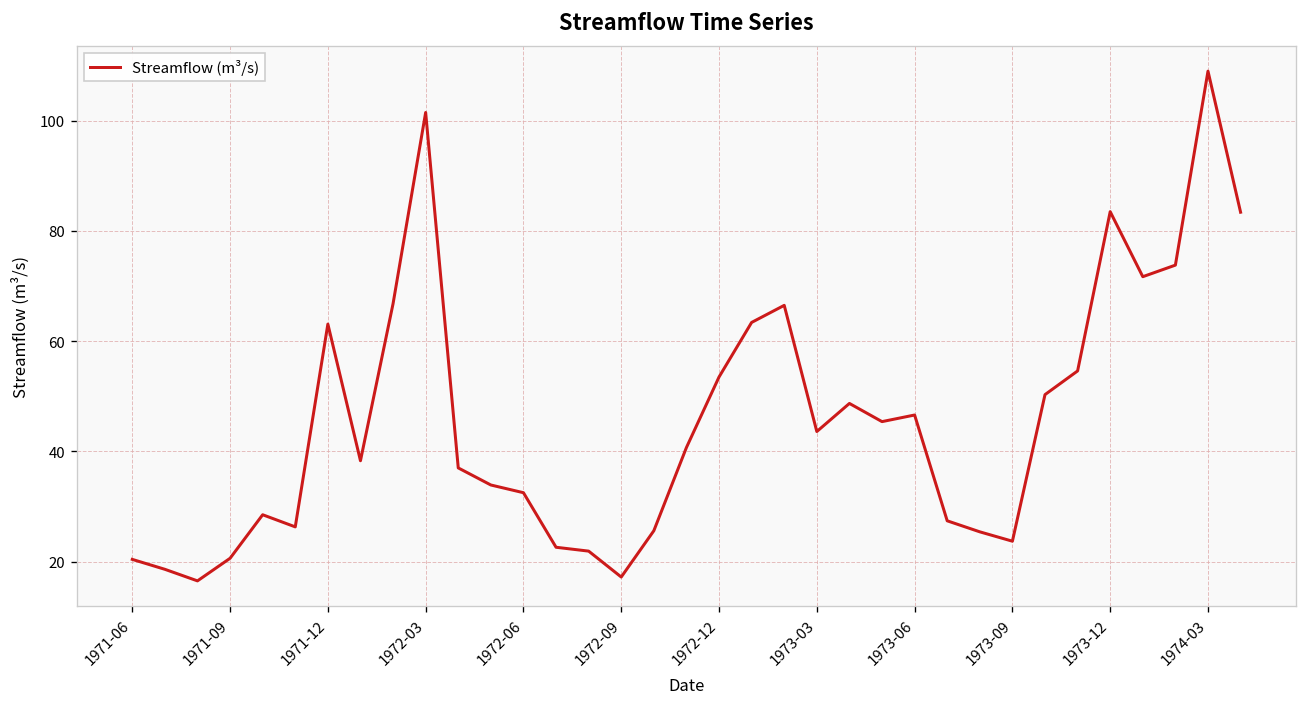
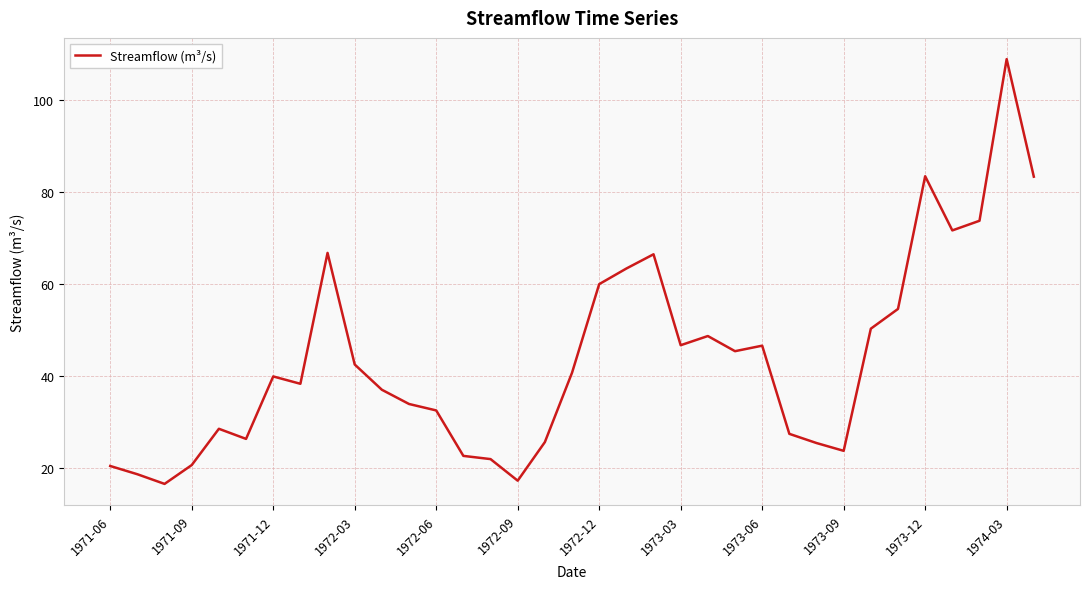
1971-12: 63 -> 40
1972-03: 102 -> 43
1972-12: 54 -> 60
1973-03: 44 -> 47
